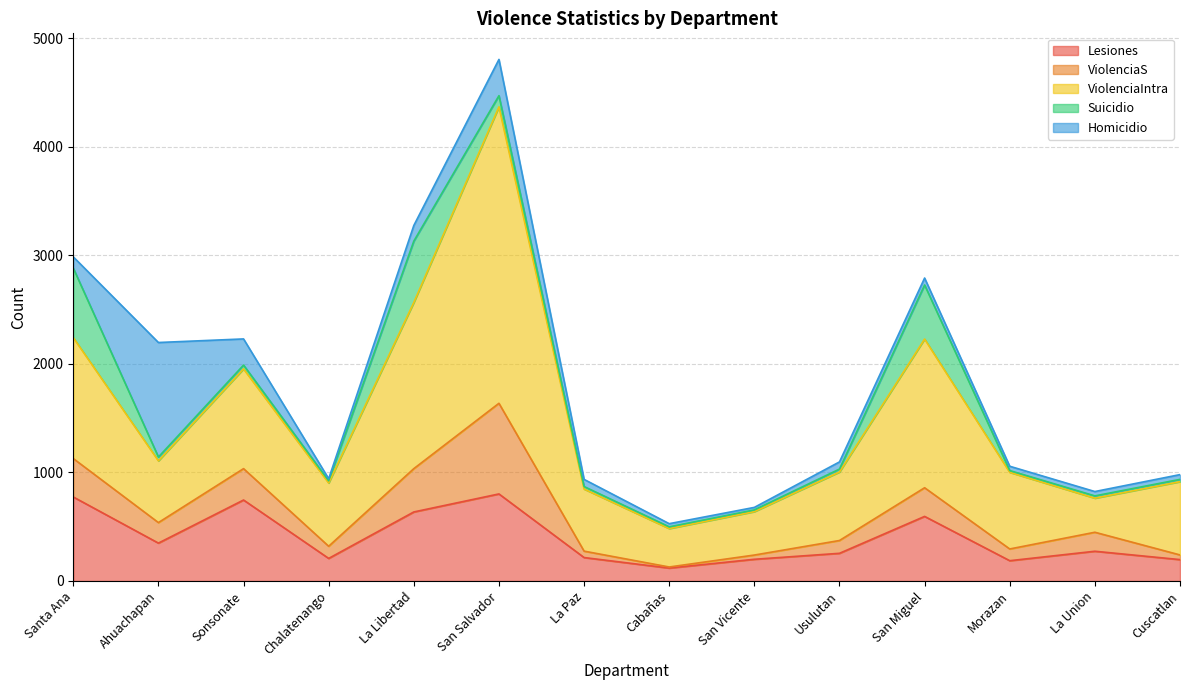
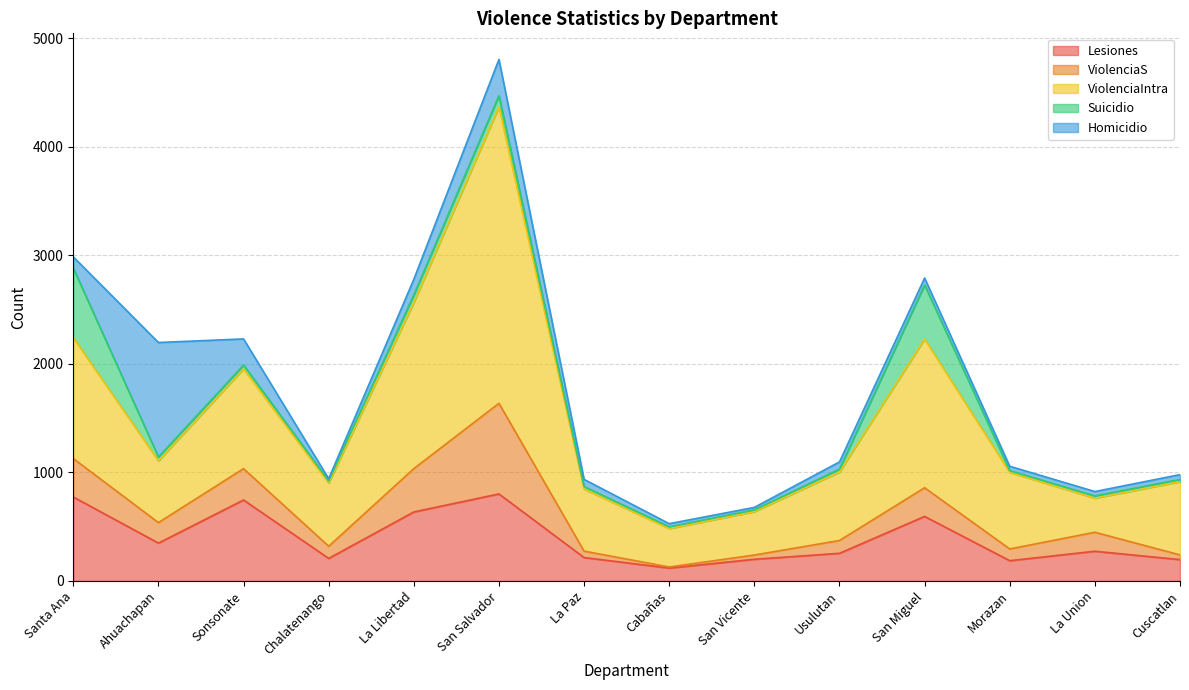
Suicidio, La Libertad: 570 -> 70
